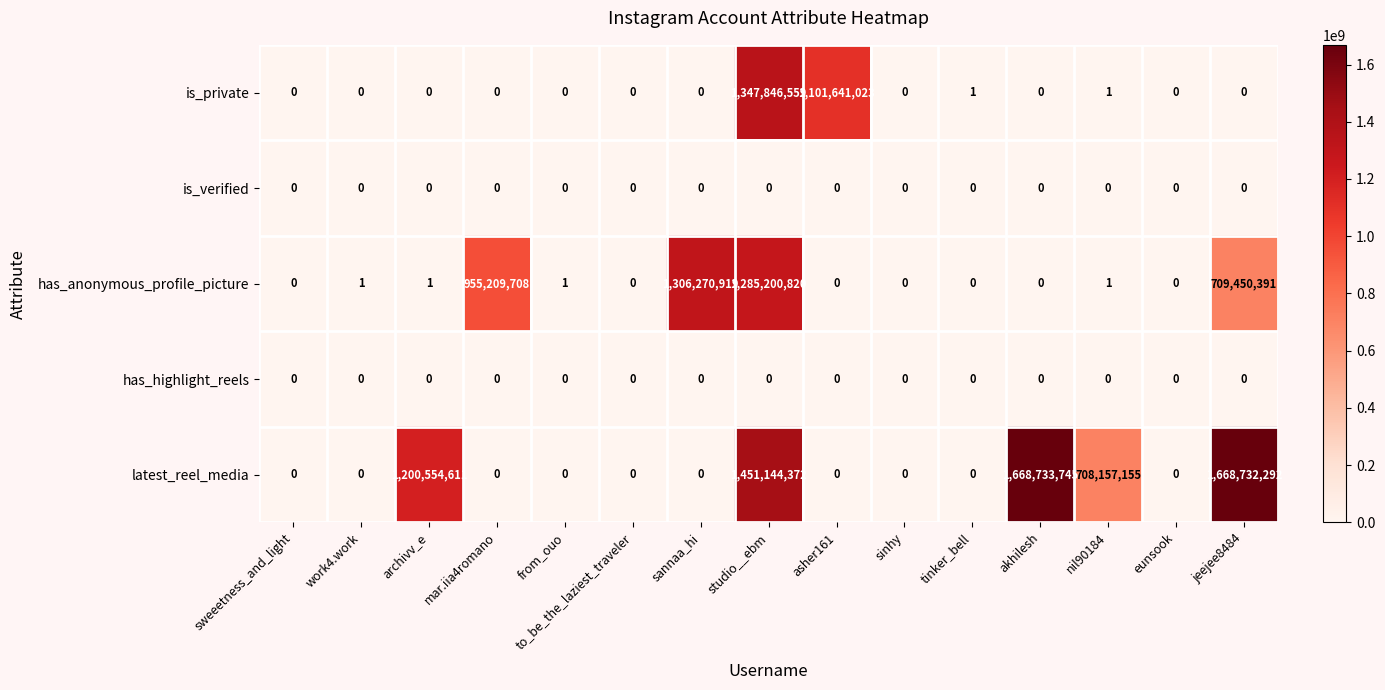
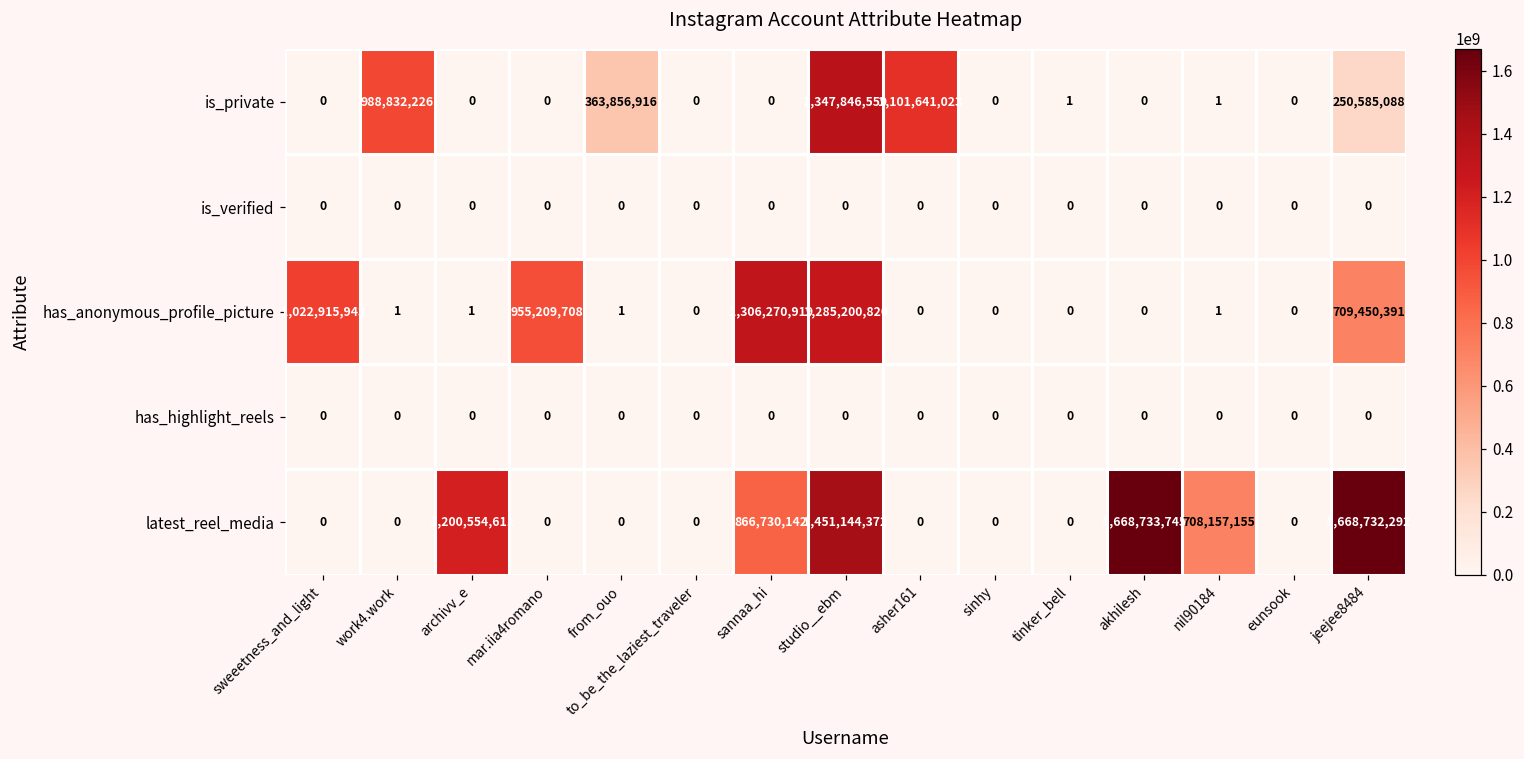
is_private, work4.work: 0 -> 988,832,226
is_private, from_ouo: 0 -> 363,856,916
is_private, jeejee8484: 0 -> 250,585,088
has_anonymous_profile_picture, sweeetness_and_light: 0 -> 1,022,915,943
latest_reel_media, sannaa_hi: 0 -> 866,730,142
